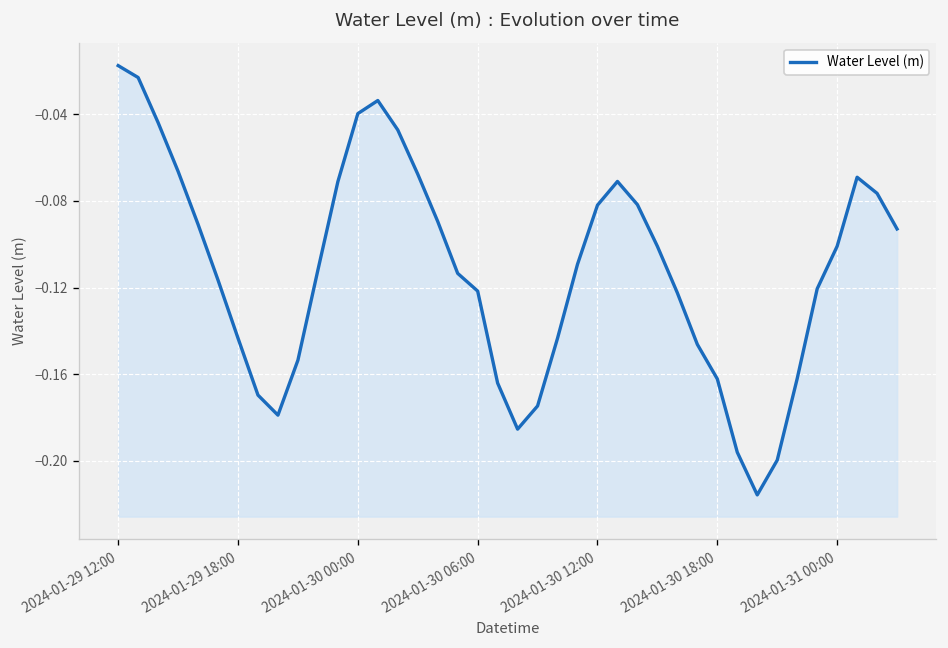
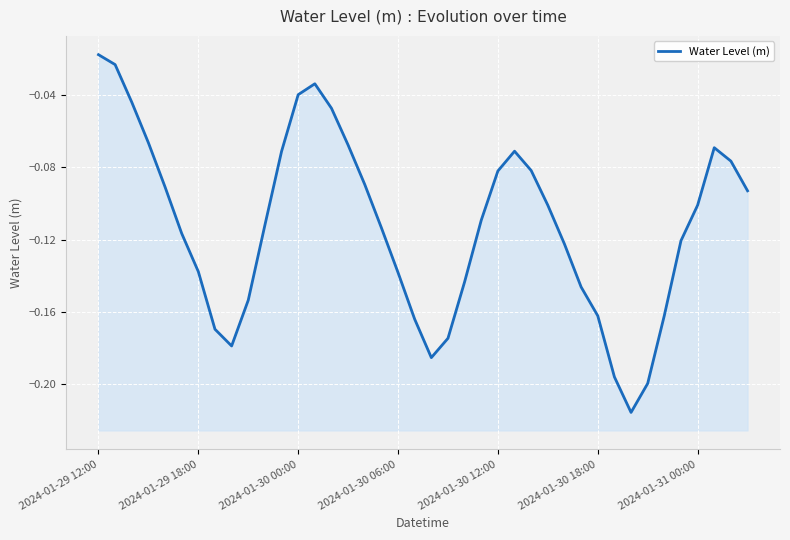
2024-01-29 18:00: -0.143 -> -0.138
2024-01-30 06:00: -0.122 -> -0.138
